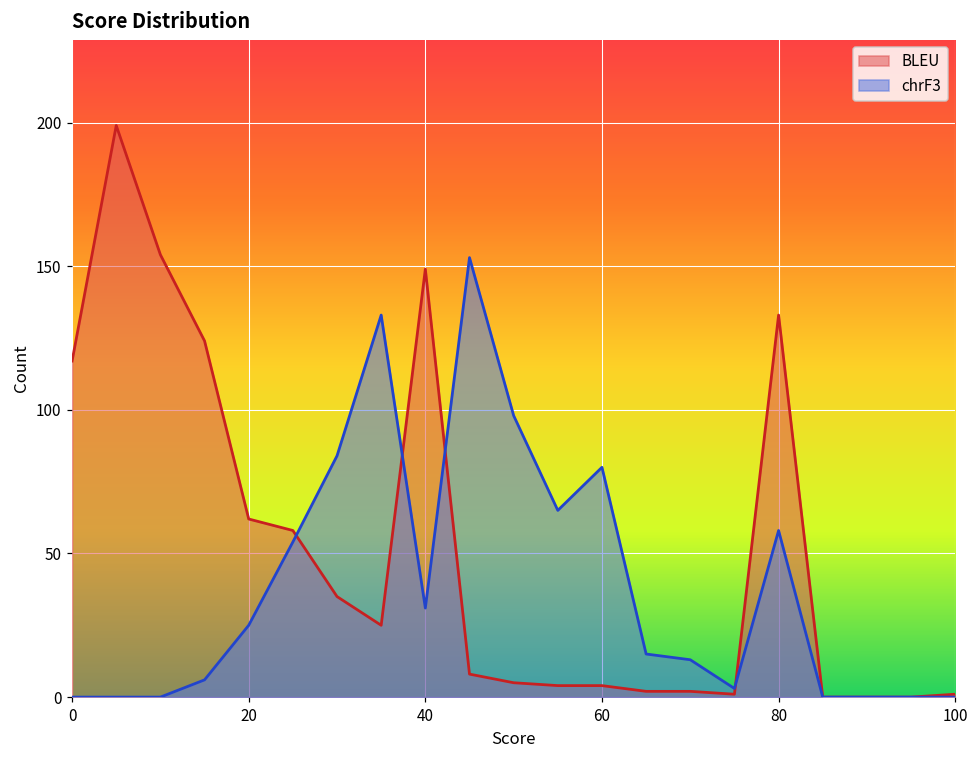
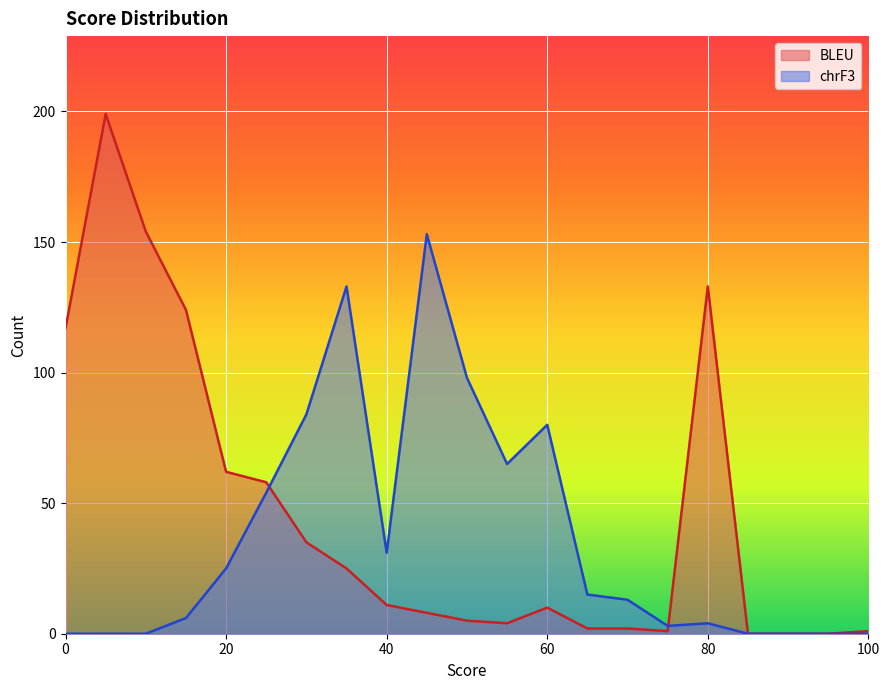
BLEU, 40: 149 -> 11
BLEU, 60: 4 -> 10
chrF3, 80: 58 -> 4
